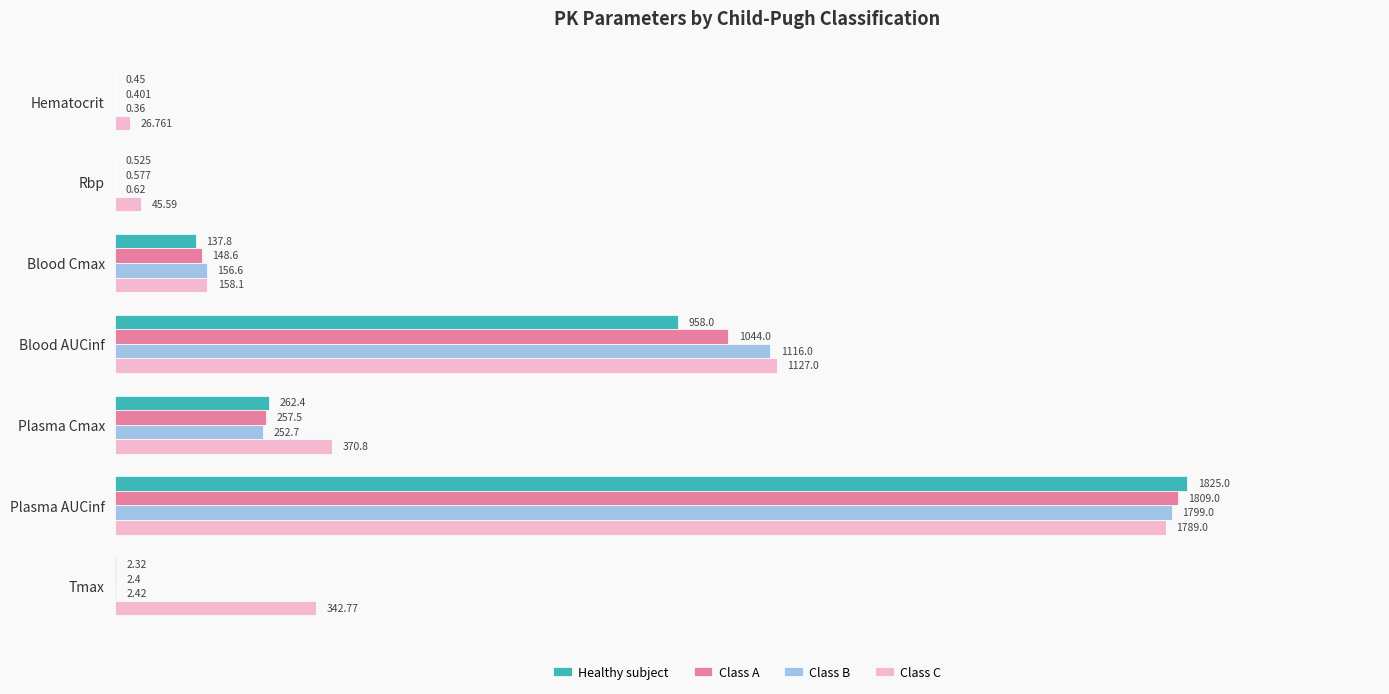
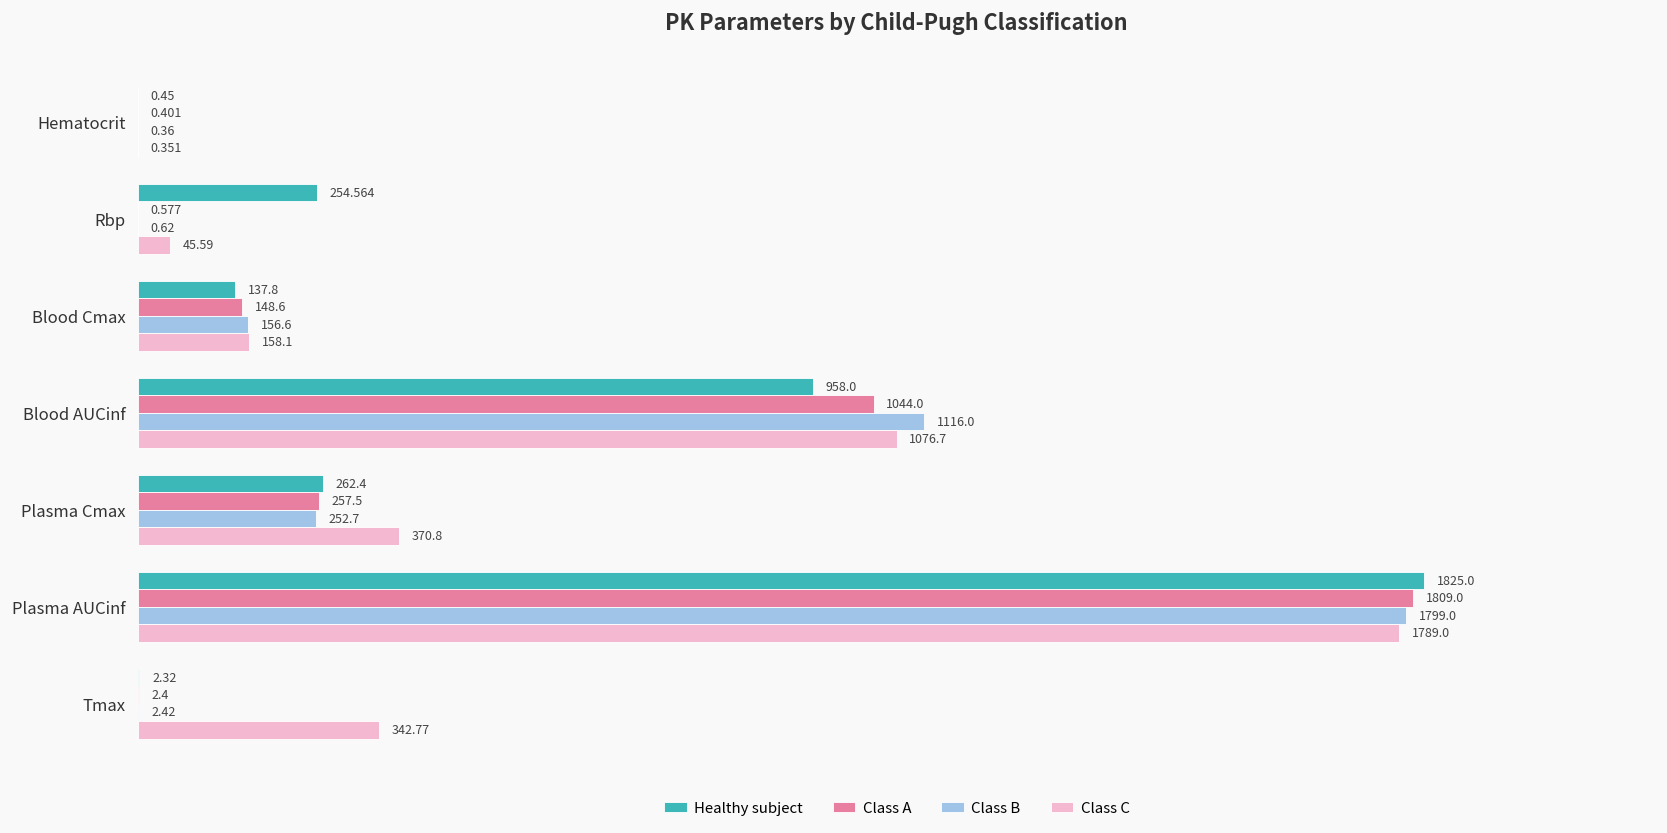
Class C, Hematocrit: 26.761 -> 0.351
Healthy subject, Rbp: 0.525 -> 254.564
Class C, Blood AUCinf: 1127.0 -> 1076.7
